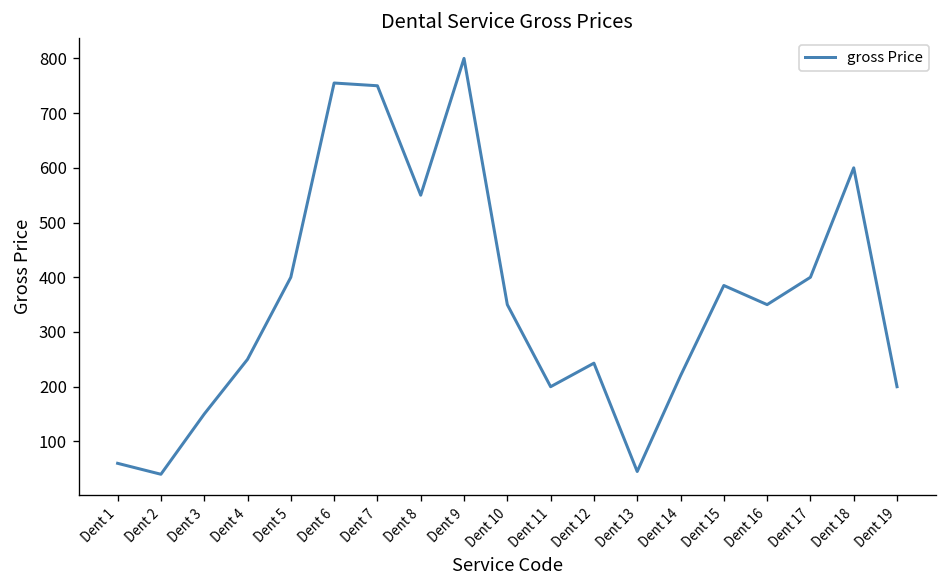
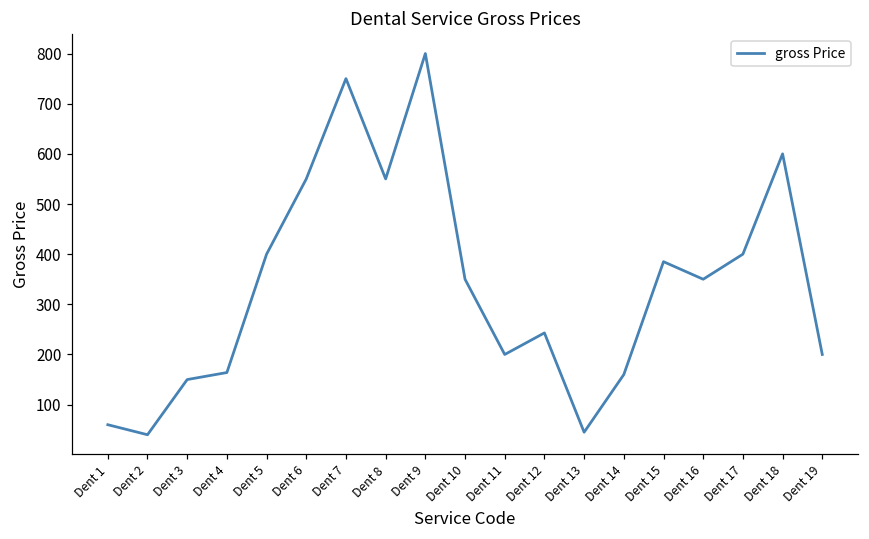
Dent 4: 250 -> 160
Dent 6: 760 -> 550
Dent 14: 220 -> 160
